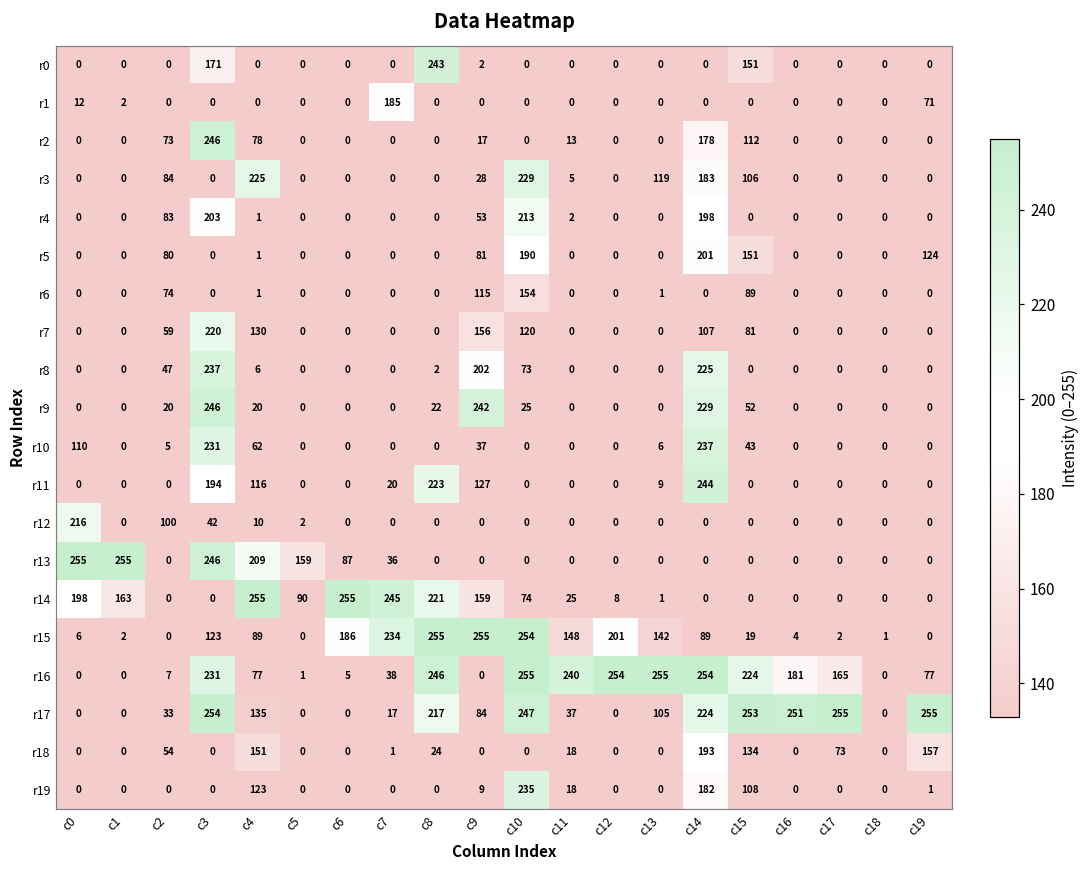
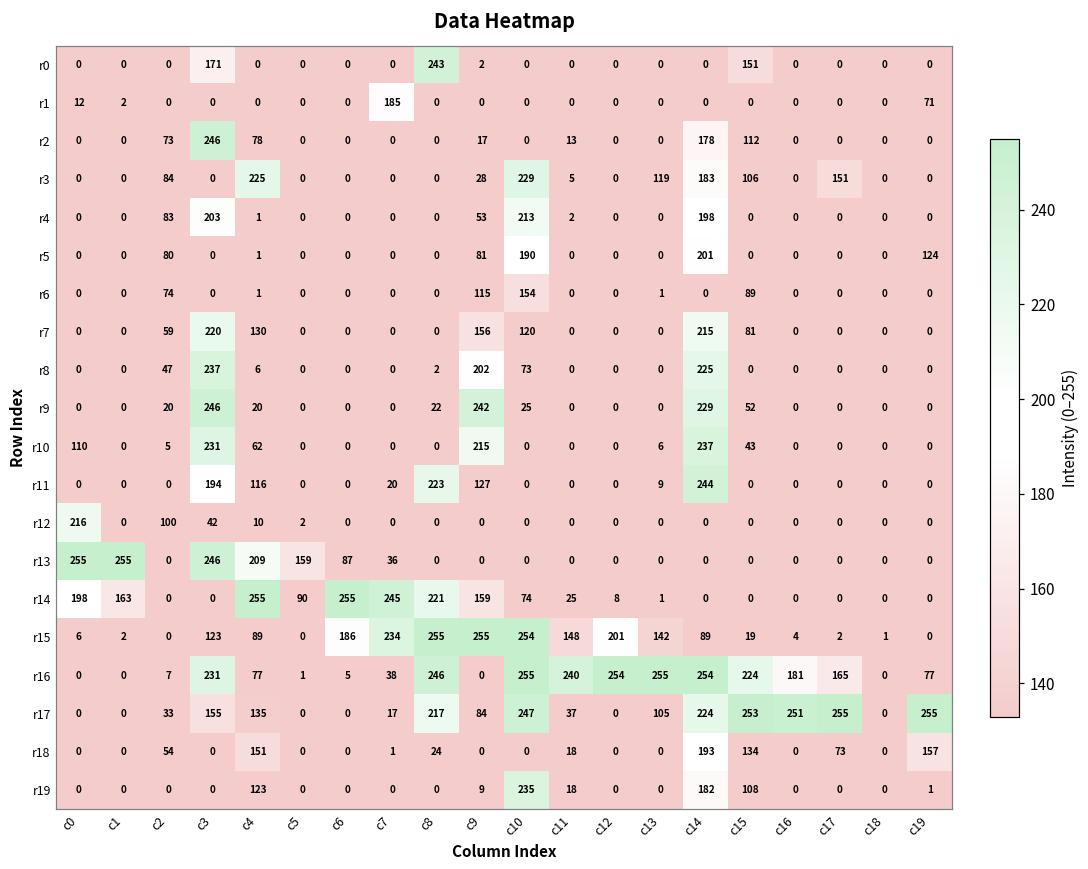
r3, c17: 0 -> 151
r5, c15: 151 -> 0
r7, c14: 107 -> 215
r10, c9: 37 -> 215
r17, c3: 254 -> 155
